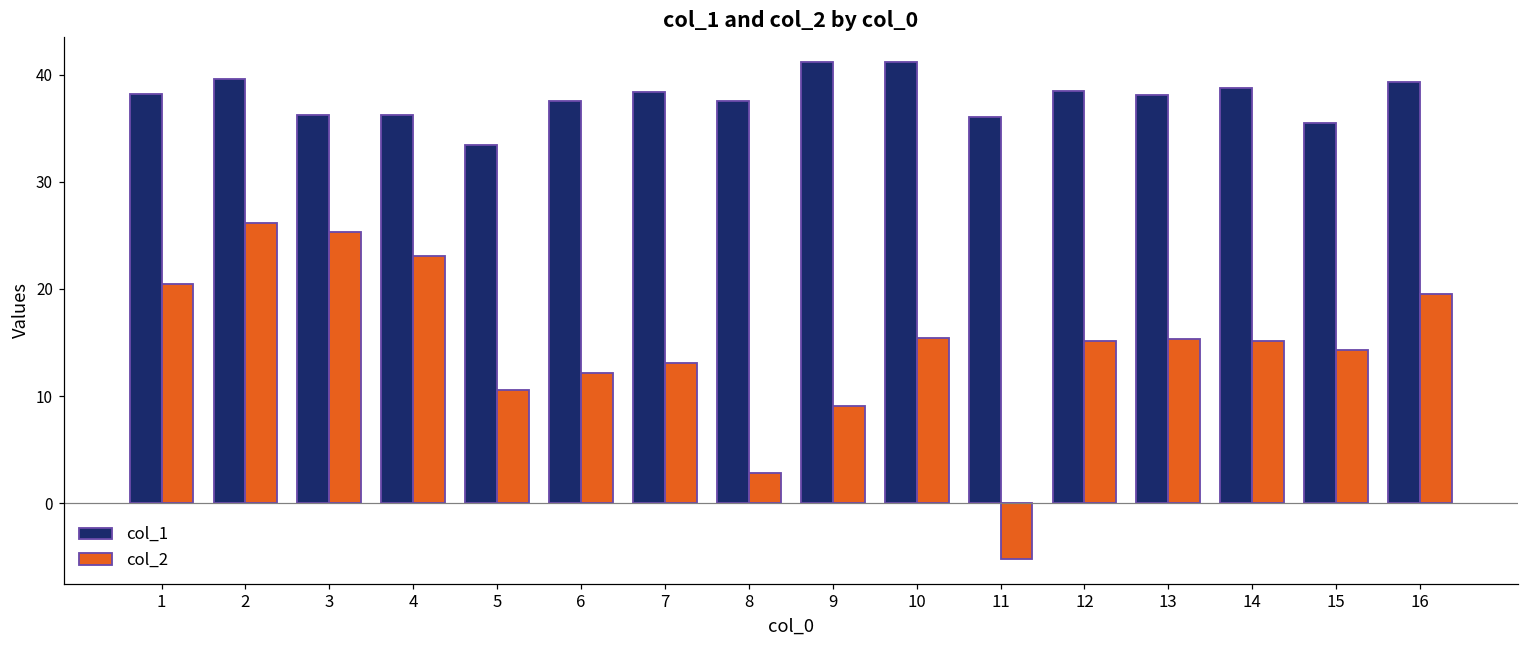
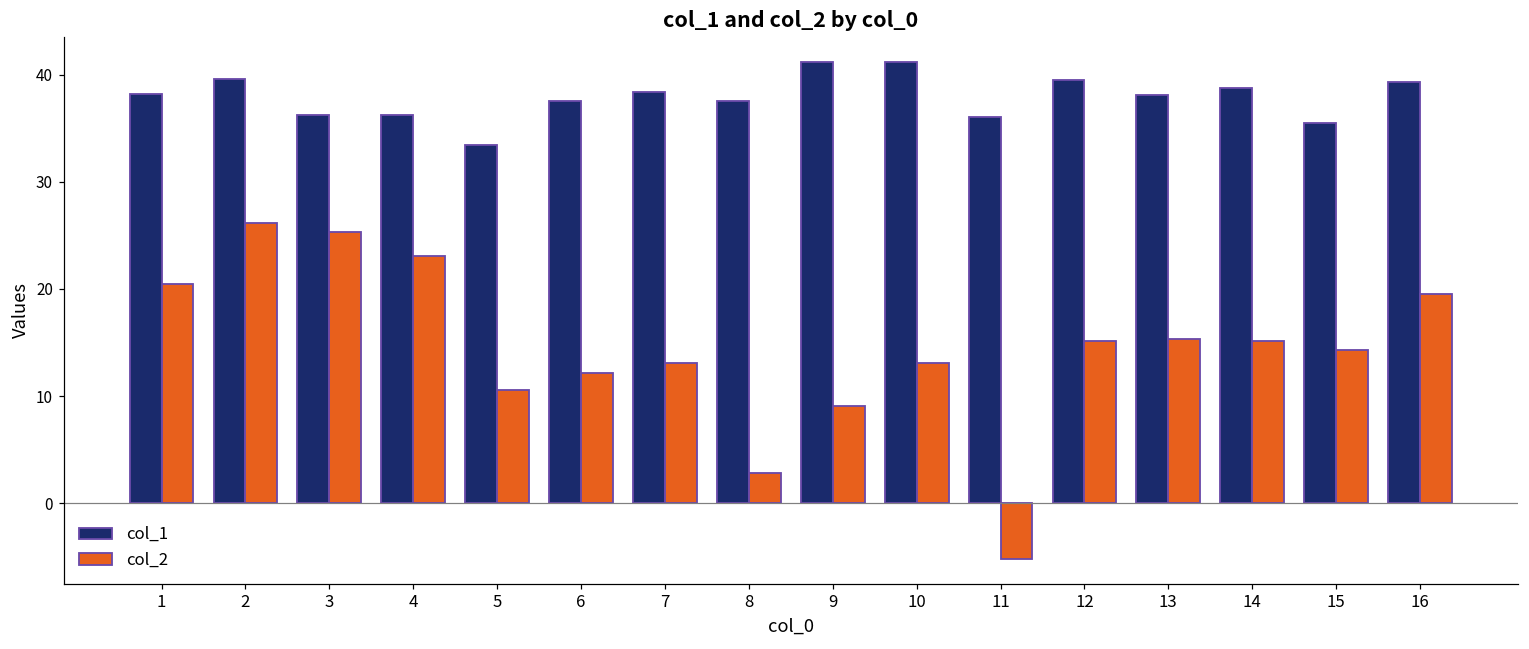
col_2, 10: 15 -> 13
col_1, 12: 38 -> 39
